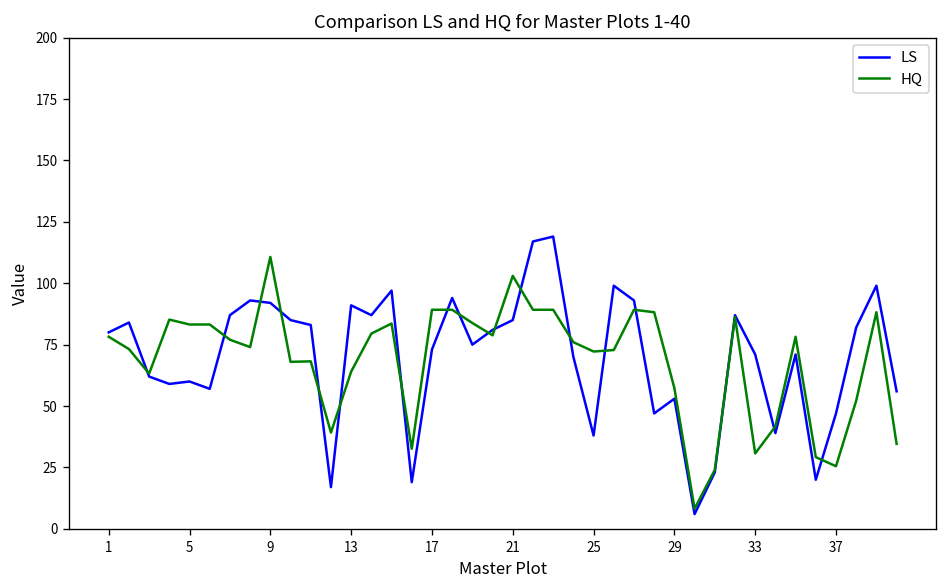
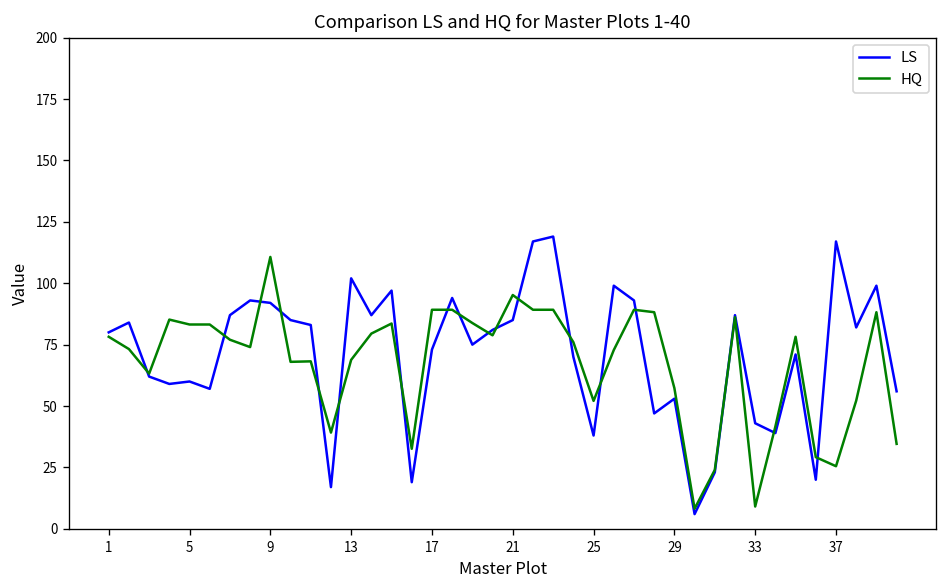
LS, 13: 91 -> 102
HQ, 13: 64 -> 69
HQ, 21: 103 -> 95
HQ, 25: 72 -> 52
LS, 33: 71 -> 43
HQ, 33: 31 -> 9
LS, 37: 47 -> 117
